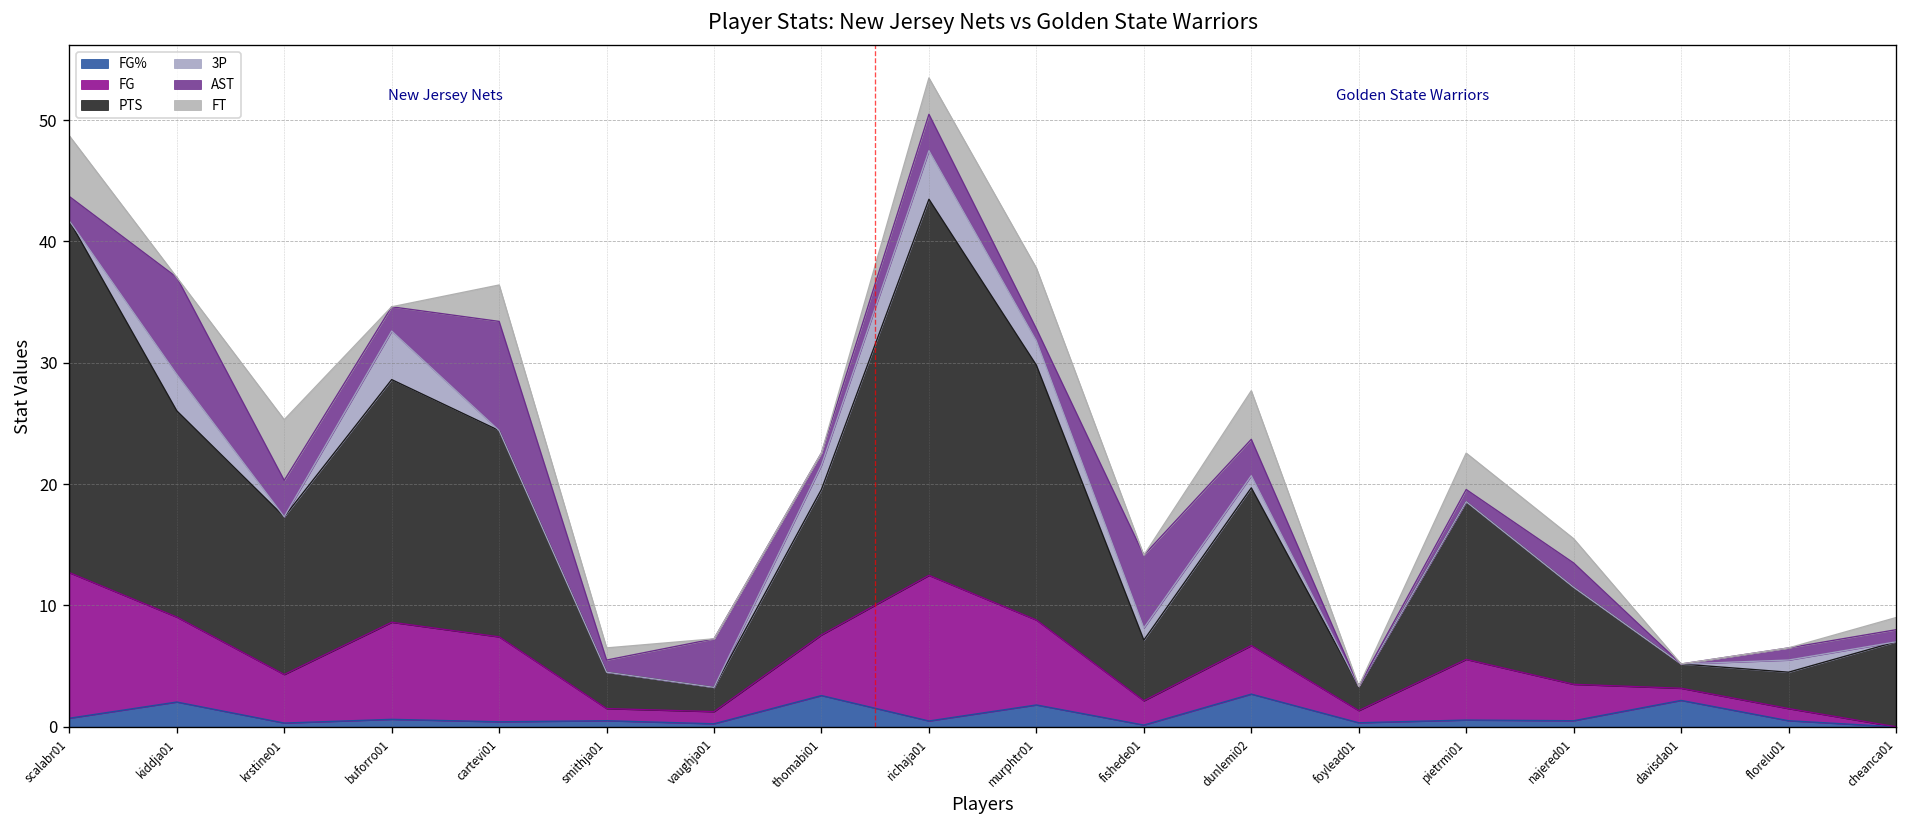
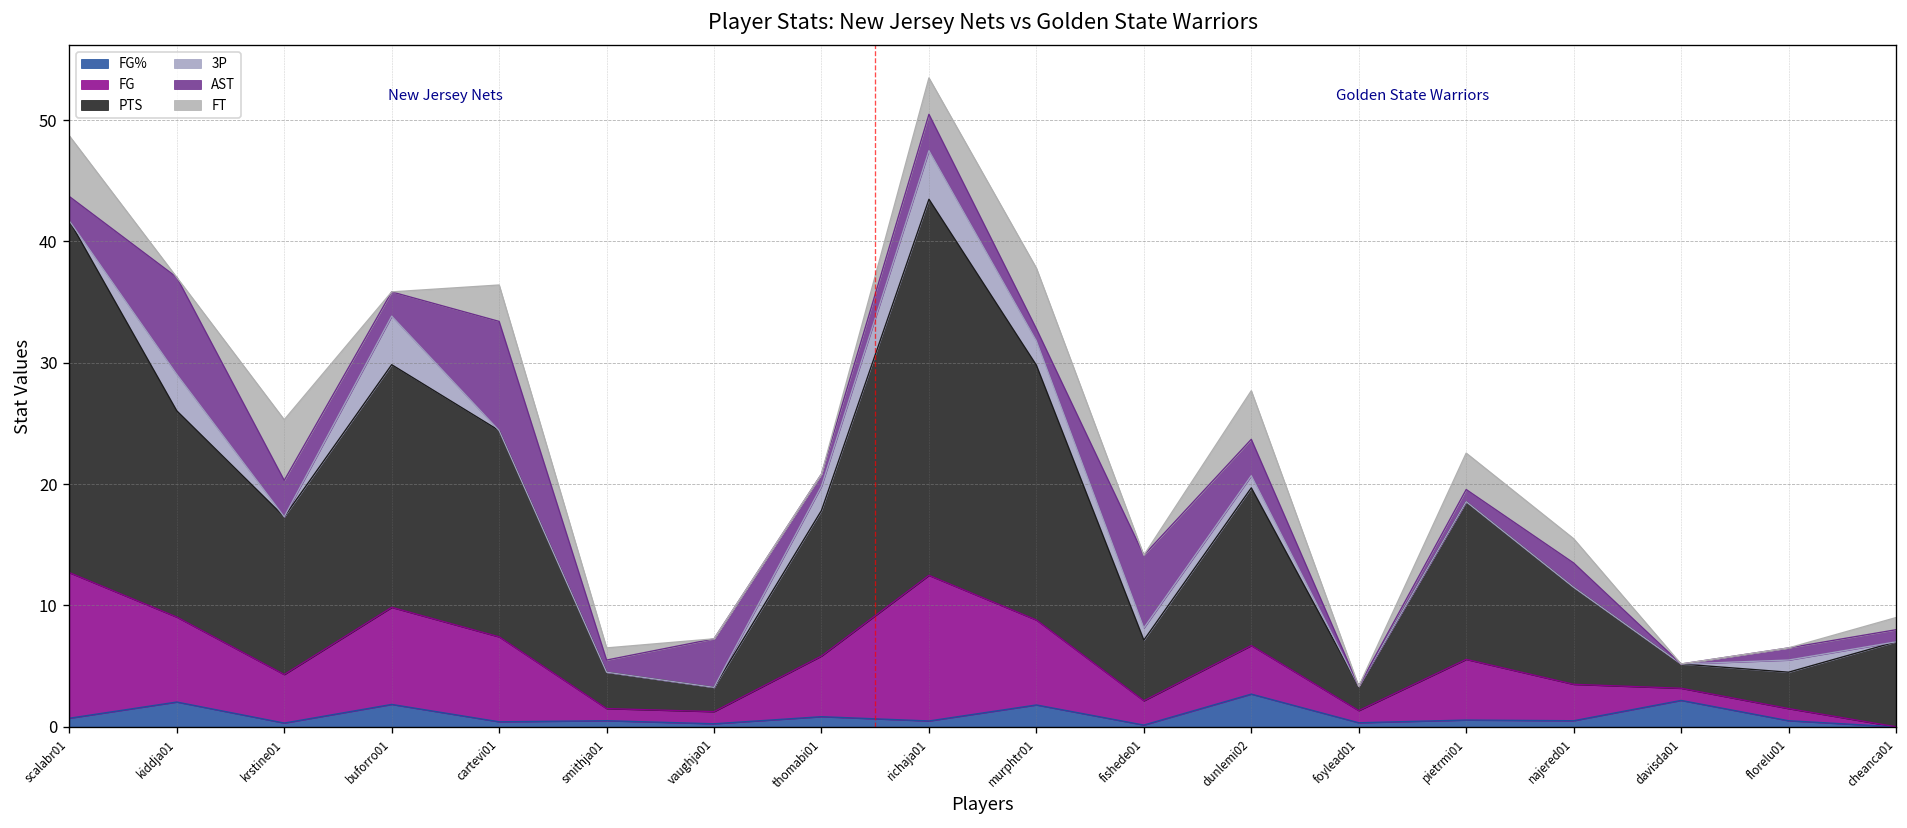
FG%, buforro01: 0.6 -> 1.8
FG%, thomabi01: 2.6 -> 0.8
